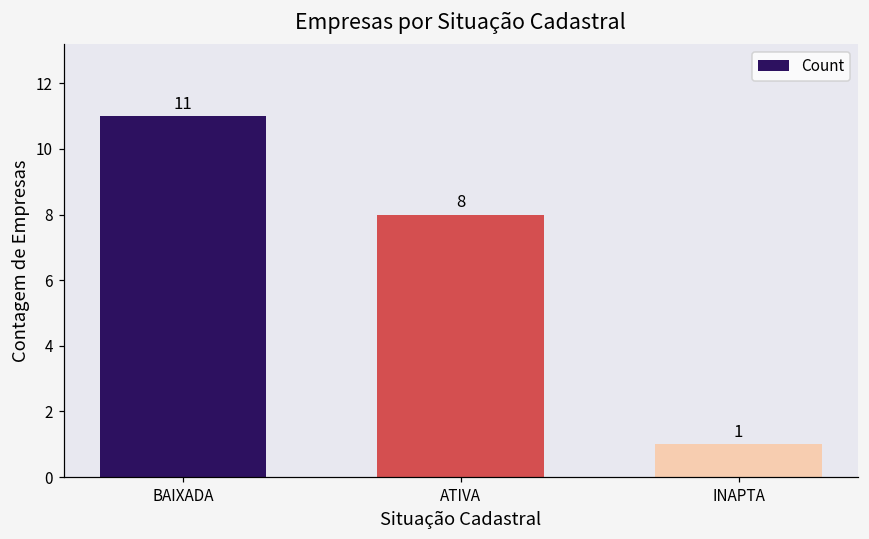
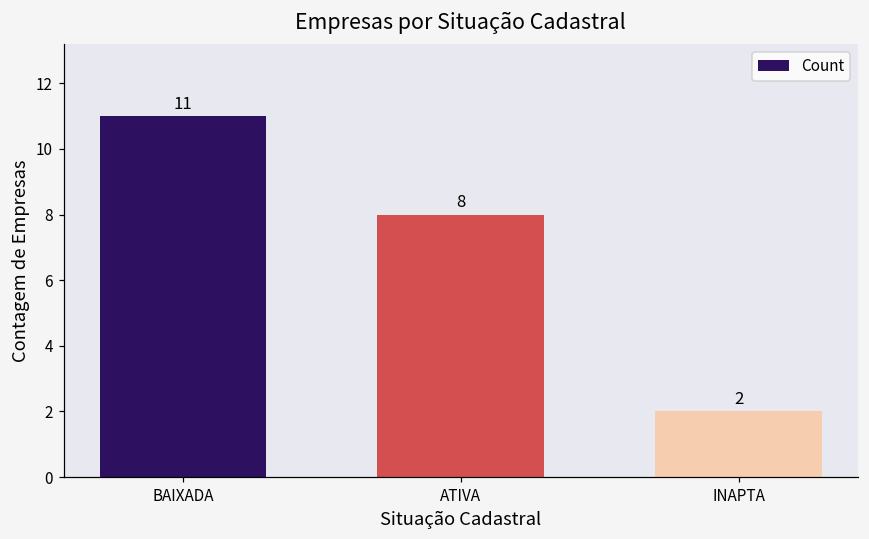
INAPTA: 1 -> 2
